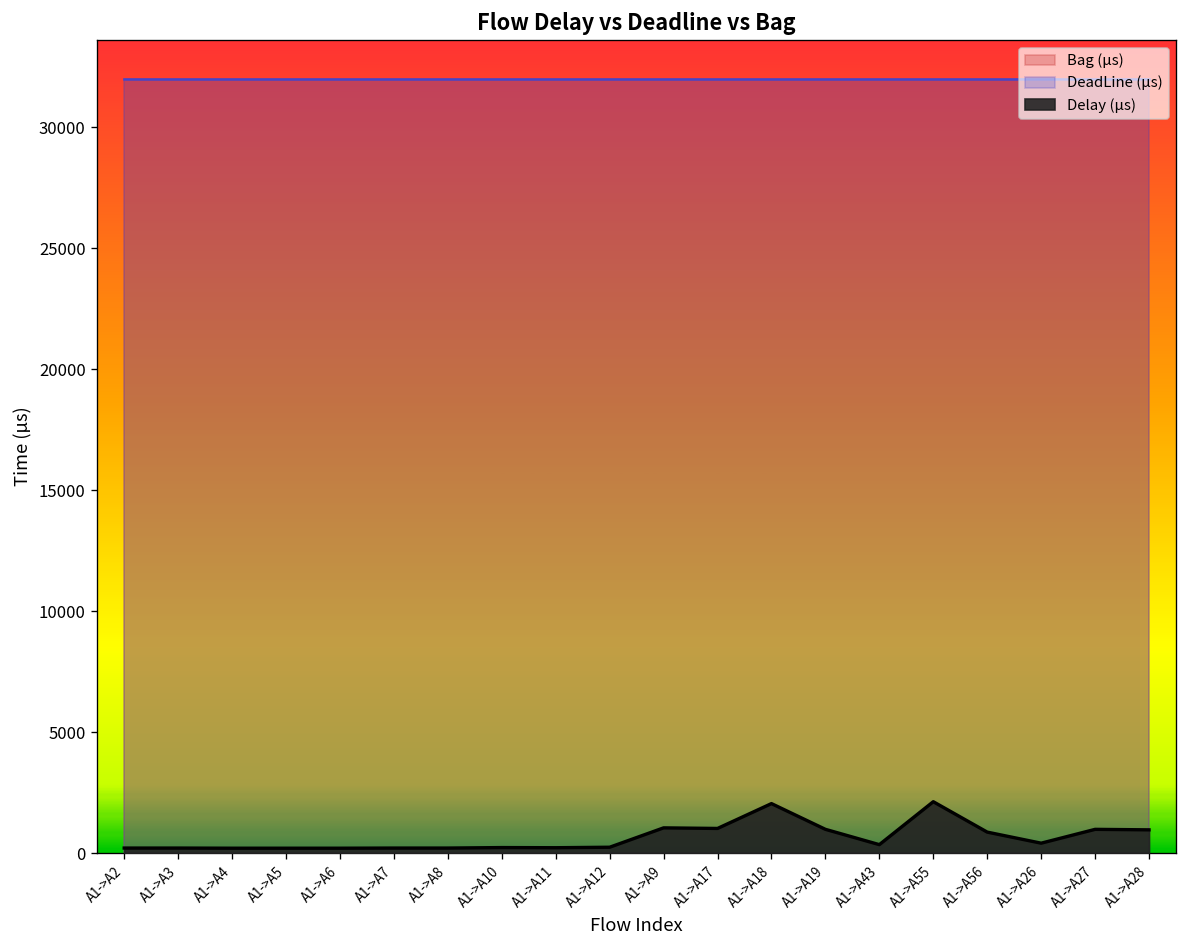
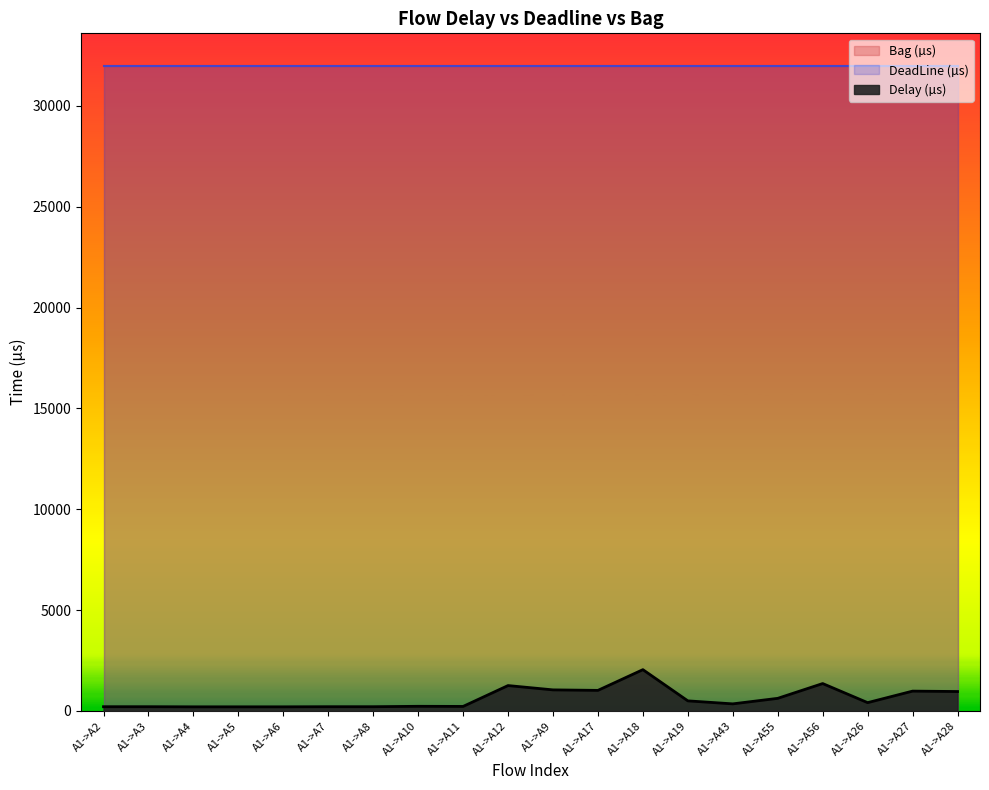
Delay (µs), A1->A12: 200 -> 1300
Delay (µs), A1->A19: 1000 -> 500
Delay (µs), A1->A55: 2100 -> 600
Delay (µs), A1->A56: 900 -> 1400
